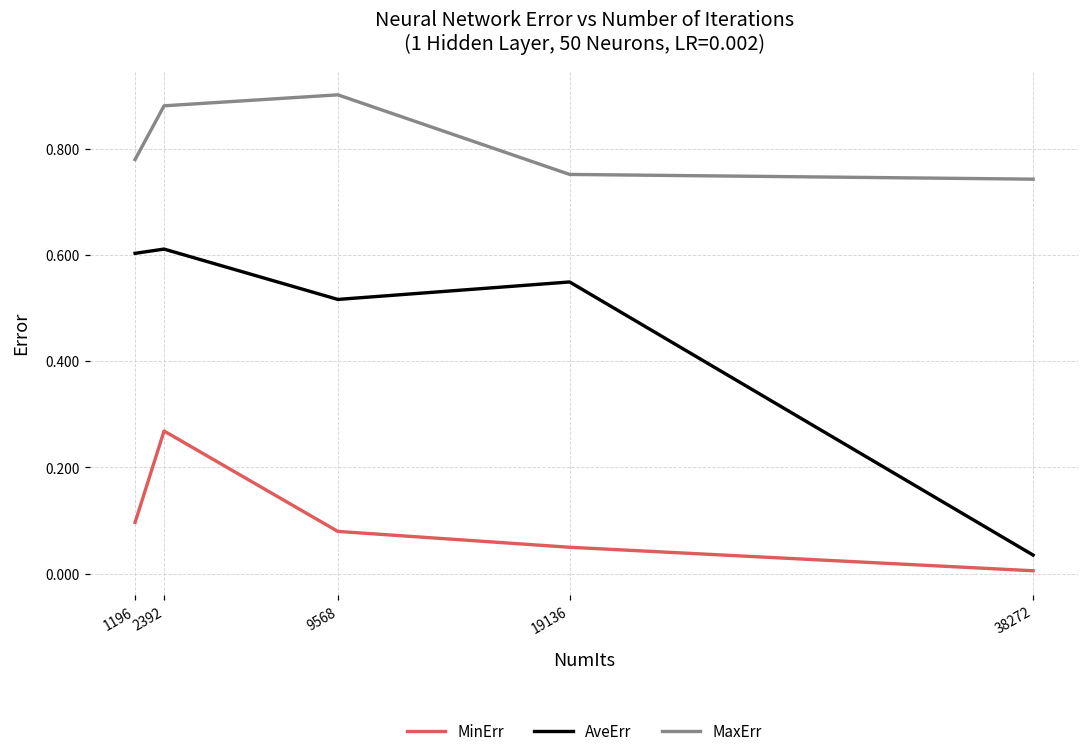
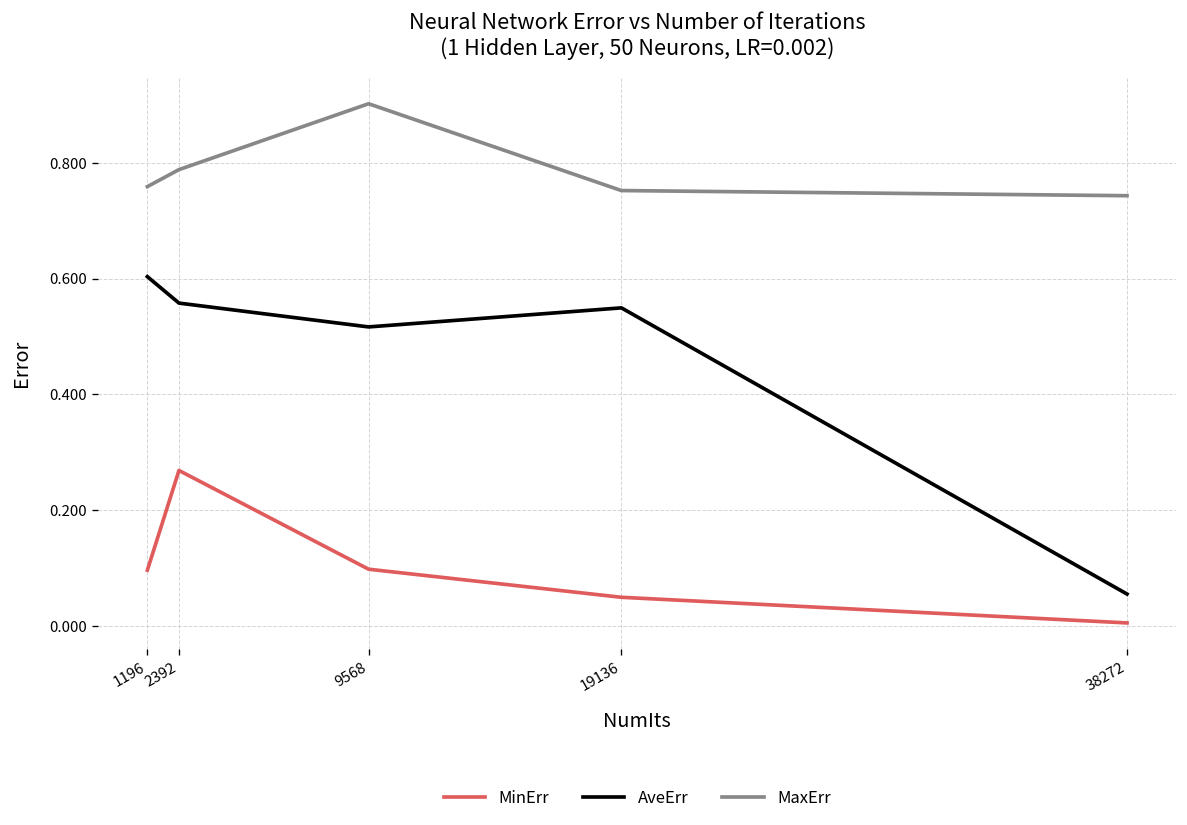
MaxErr, 1196: 0.78 -> 0.76
AveErr, 2392: 0.61 -> 0.56
MaxErr, 2392: 0.88 -> 0.79
MinErr, 9568: 0.08 -> 0.10
AveErr, 38272: 0.04 -> 0.06
